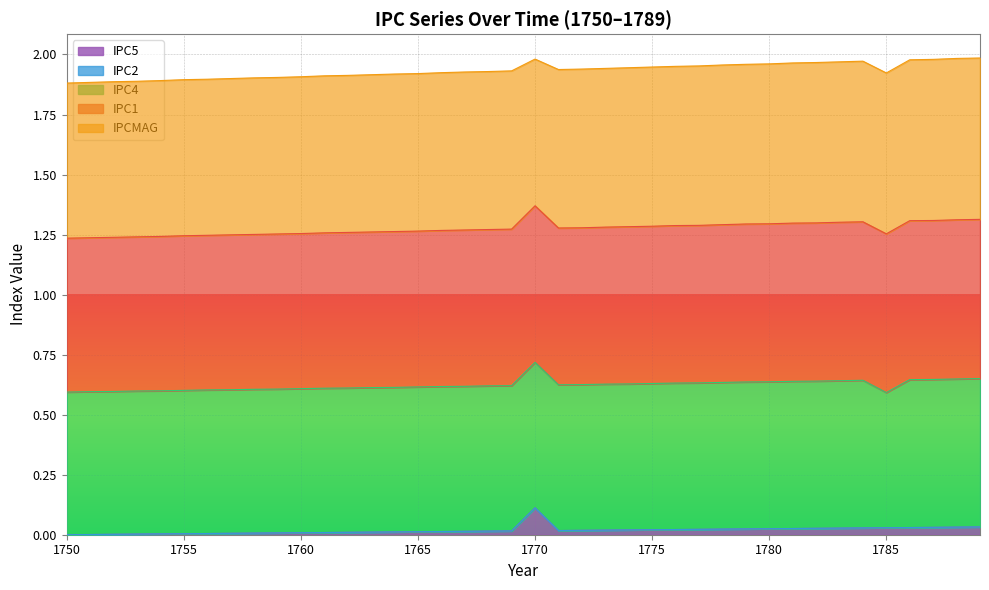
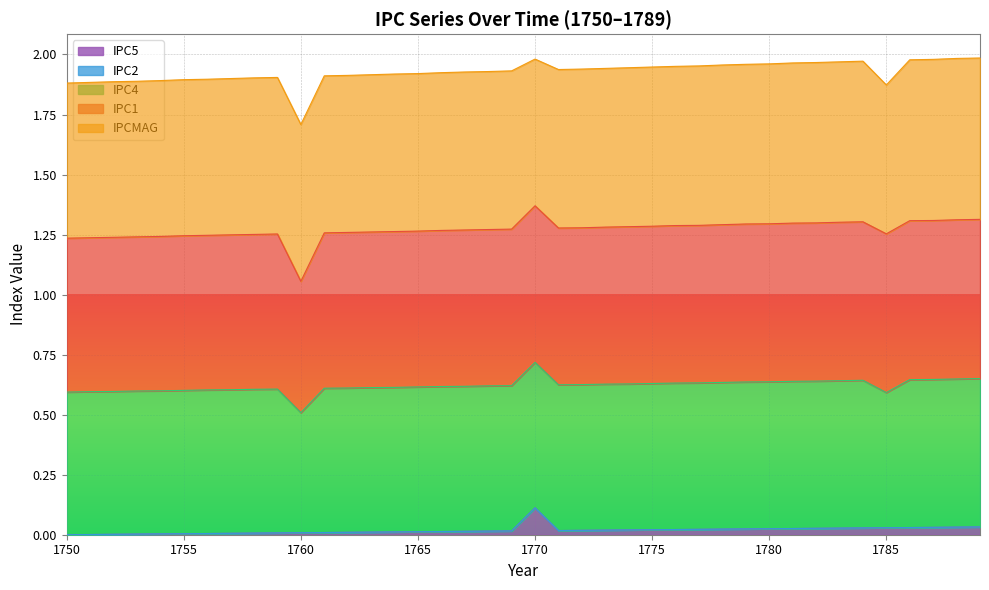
IPC4, 1760: 0.6 -> 0.5
IPC1, 1760: 0.65 -> 0.55
IPCMAG, 1785: 0.67 -> 0.62
